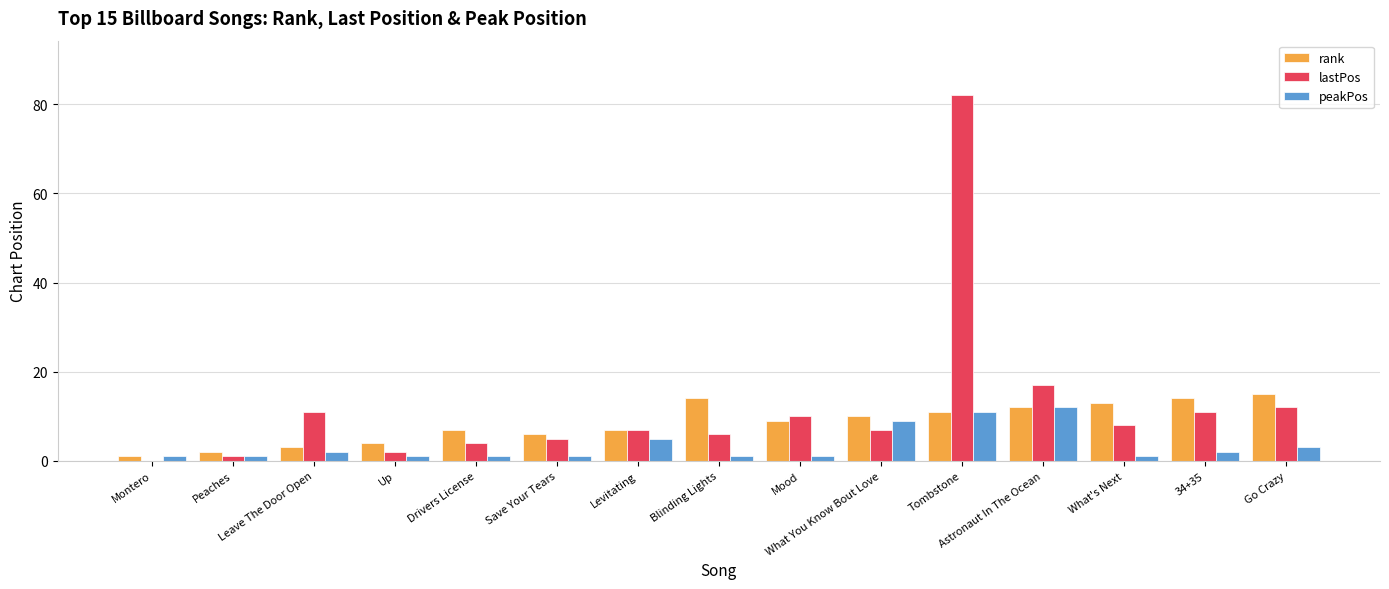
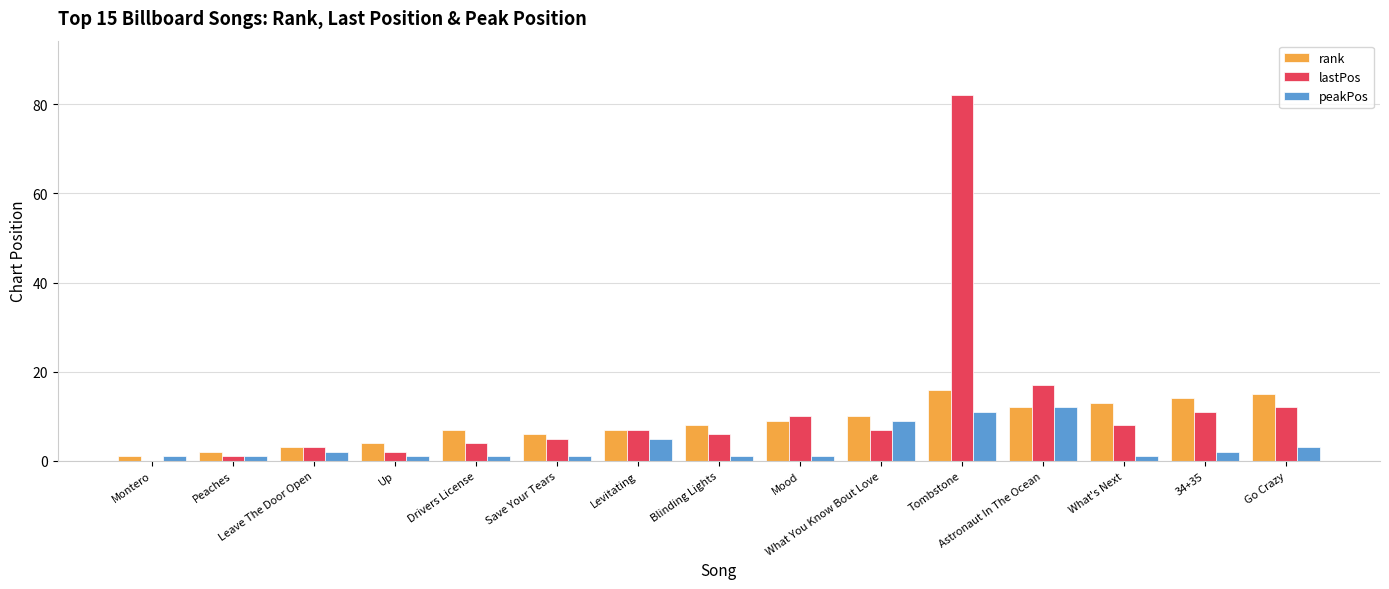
lastPos, Leave The Door Open: 11 -> 3
rank, Blinding Lights: 14 -> 8
rank, Tombstone: 11 -> 16
